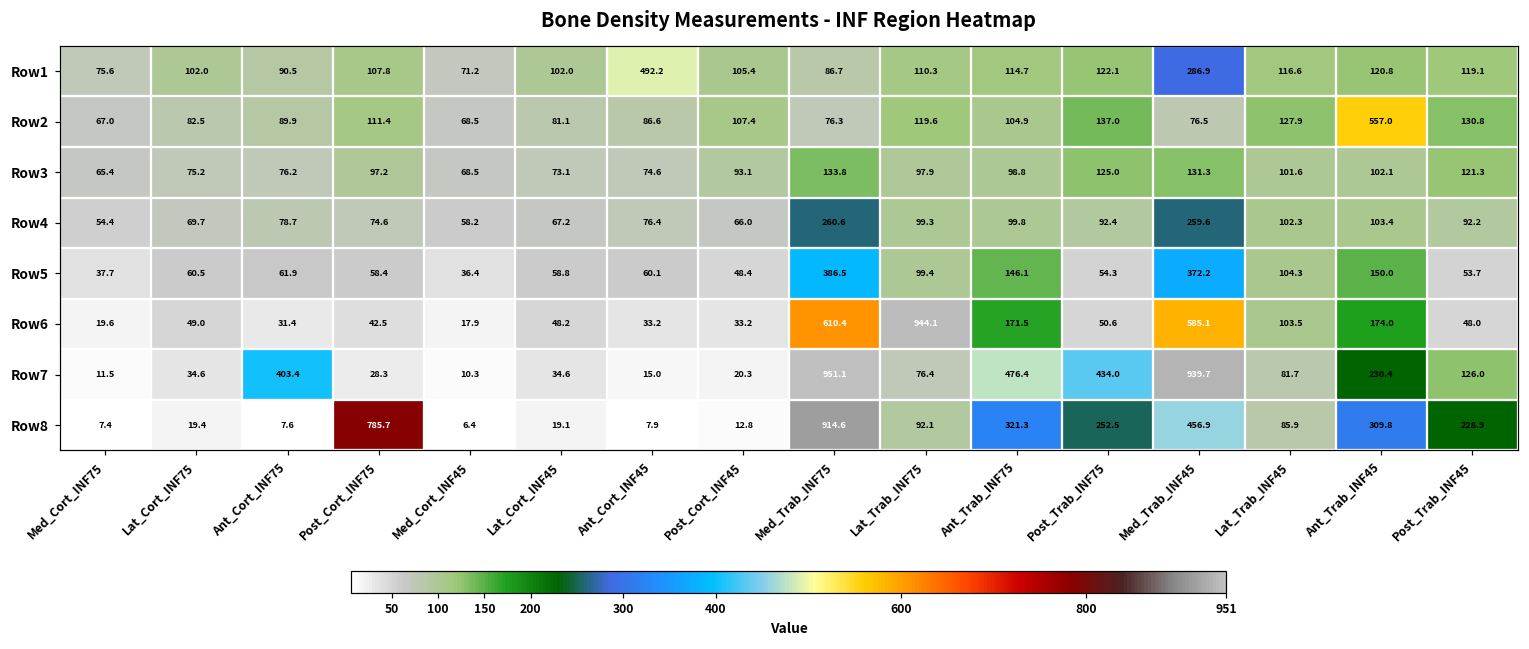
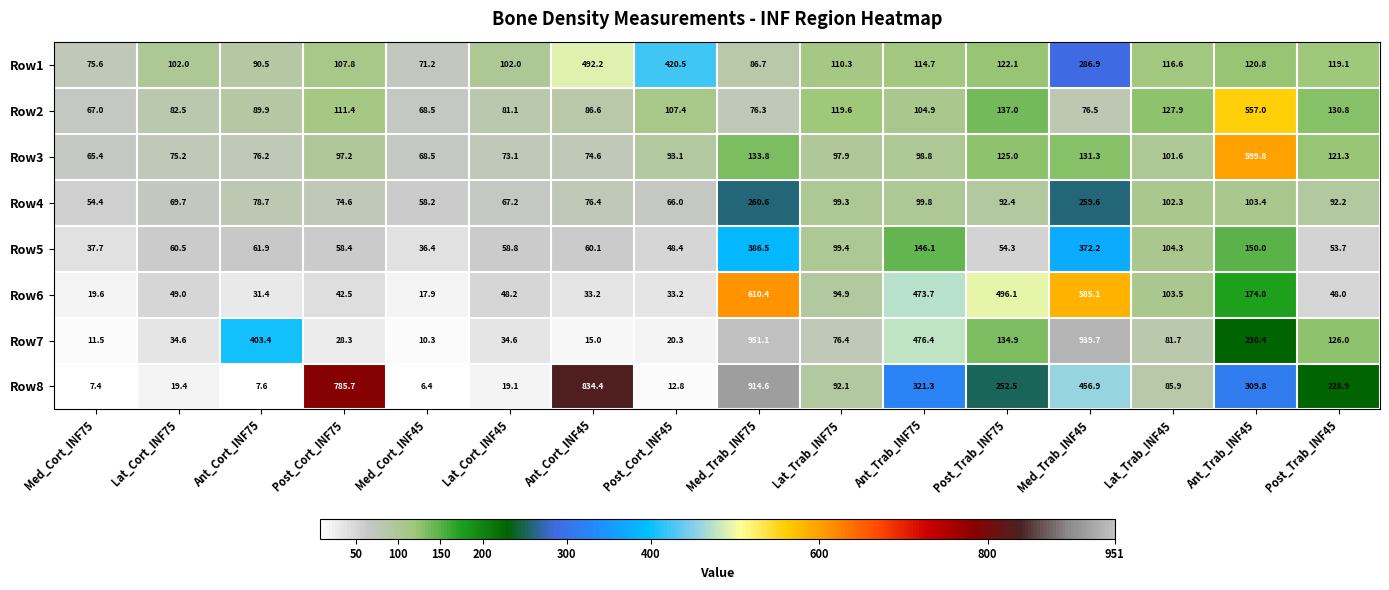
Row1, Post_Cort_INF45: 105.4 -> 420.5
Row3, Ant_Trab_INF45: 102.1 -> 599.8
Row6, Lat_Trab_INF75: 944.1 -> 94.9
Row6, Ant_Trab_INF75: 171.5 -> 473.7
Row6, Post_Trab_INF75: 50.6 -> 496.1
Row7, Post_Trab_INF75: 434.0 -> 134.9
Row8, Ant_Cort_INF45: 7.9 -> 834.4
